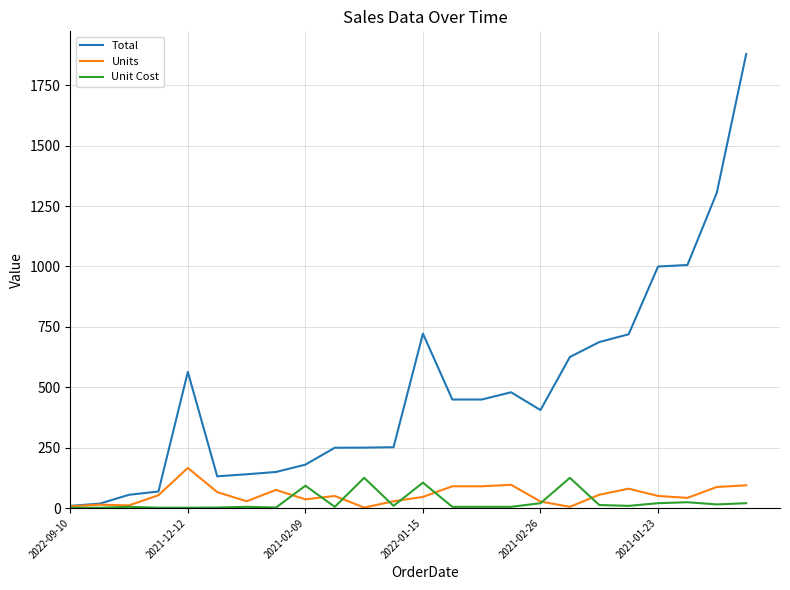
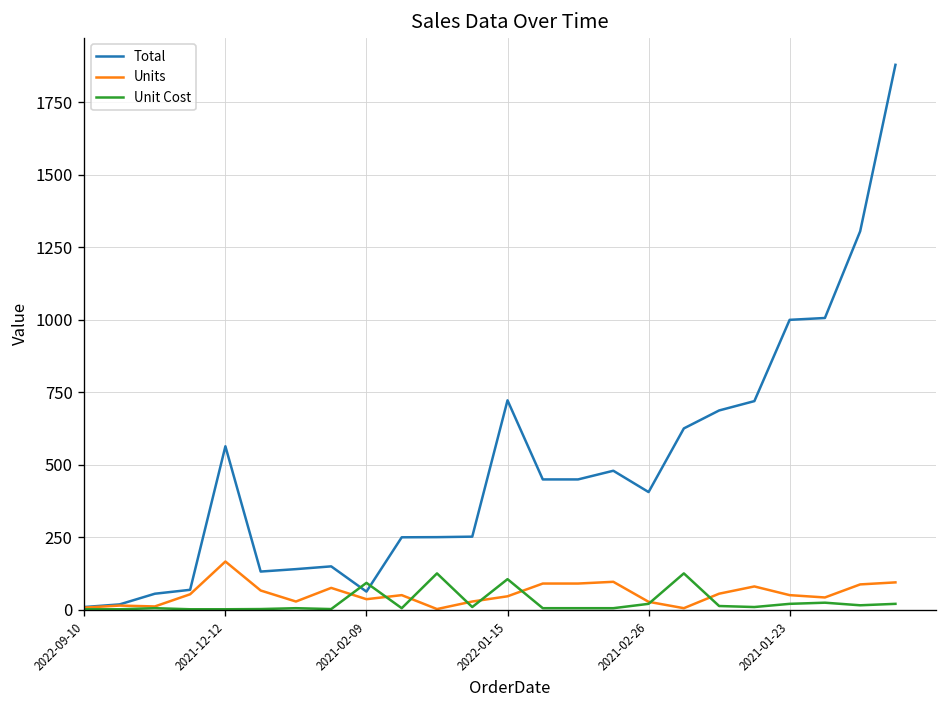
Total, 2021-02-09: 180 -> 60
